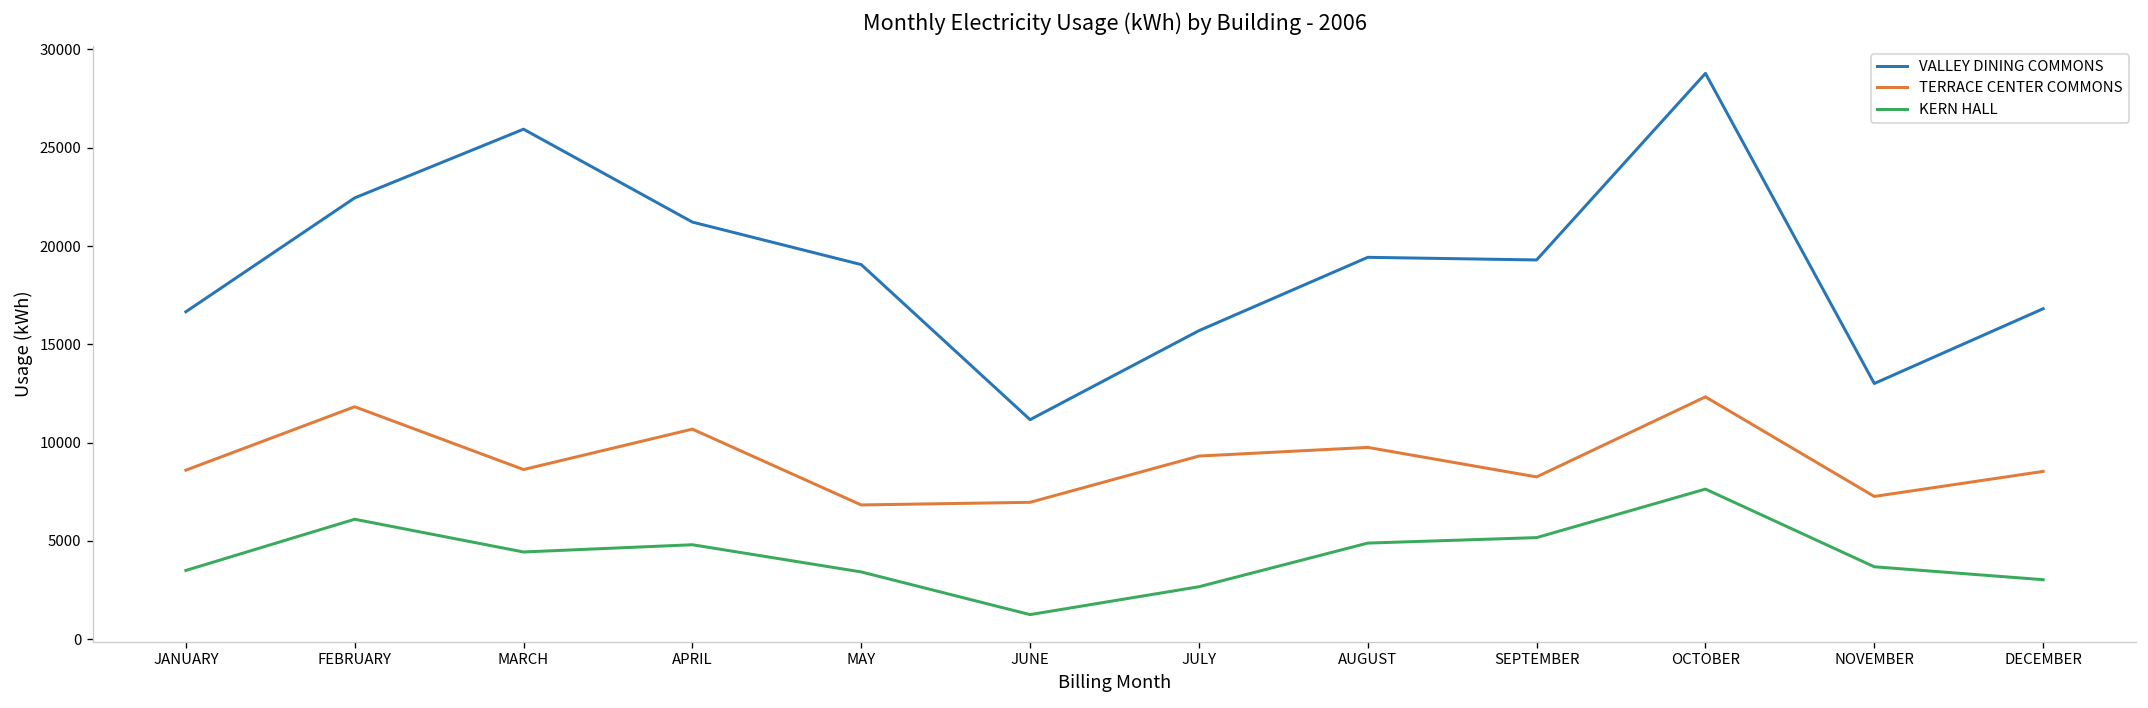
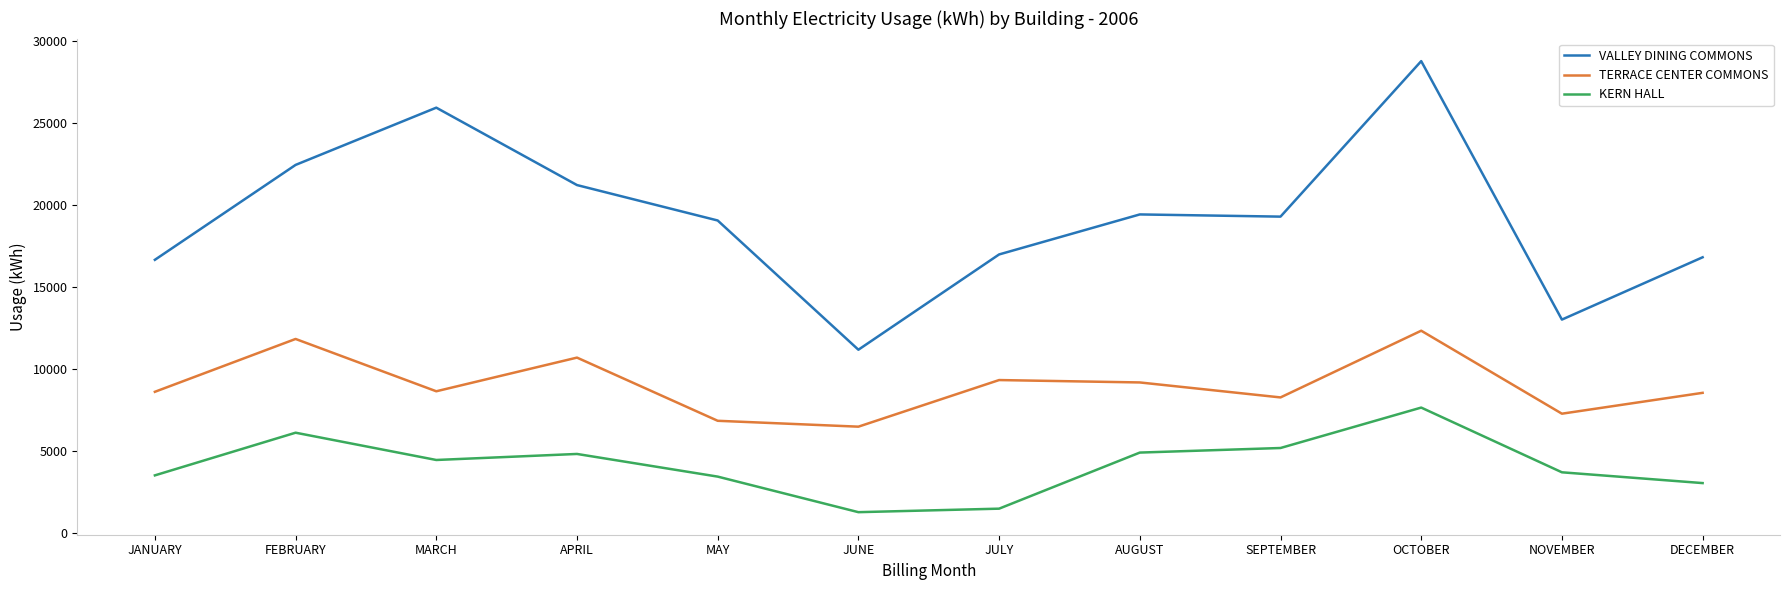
TERRACE CENTER COMMONS, JUNE: 7000 -> 6500
VALLEY DINING COMMONS, JULY: 15700 -> 17000
KERN HALL, JULY: 2700 -> 1500
TERRACE CENTER COMMONS, AUGUST: 9800 -> 9200
